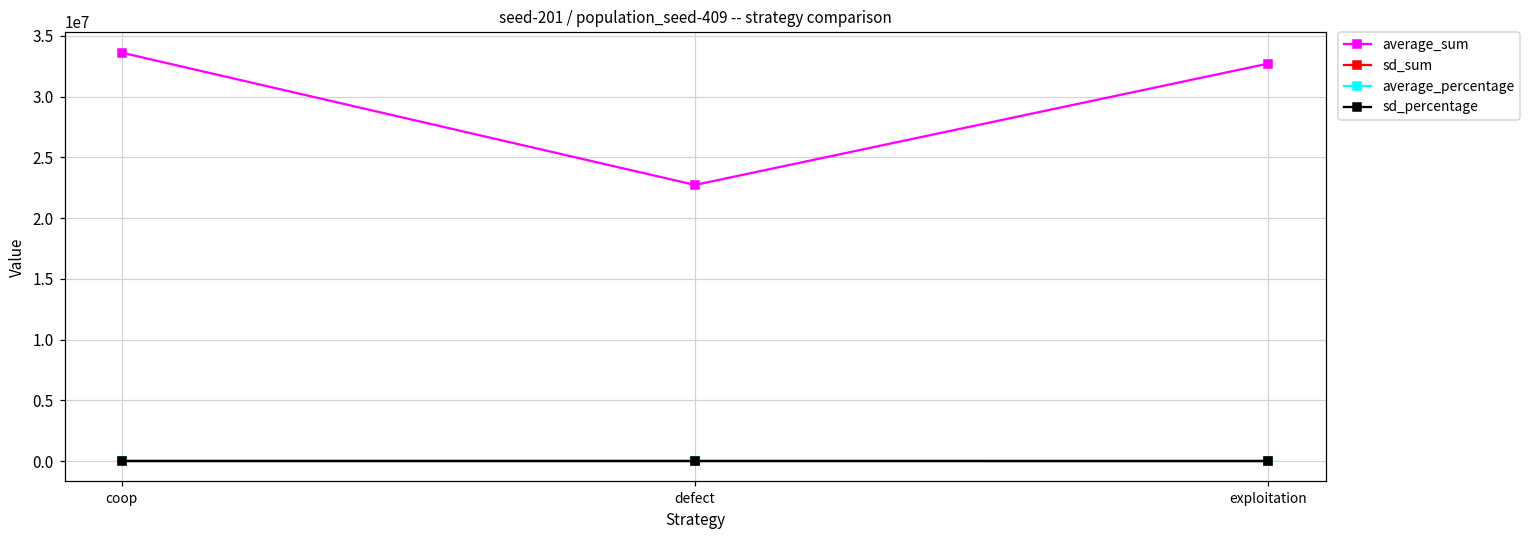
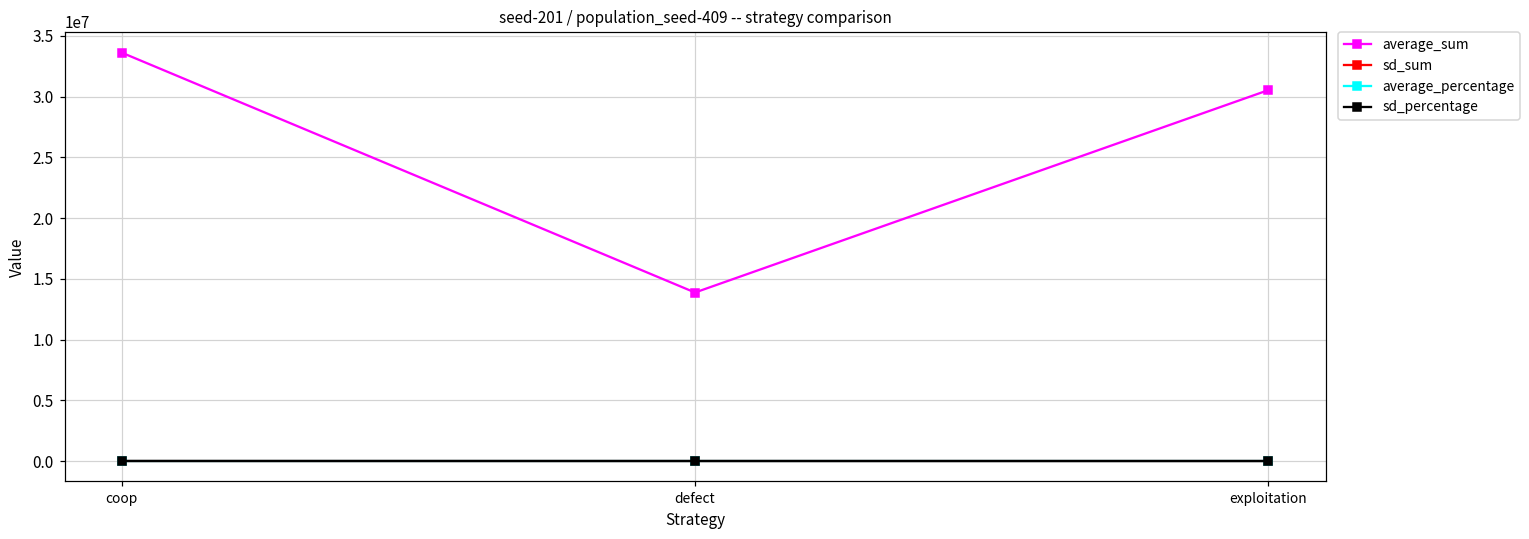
average_sum, defect: 22700000 -> 13900000
average_sum, exploitation: 32700000 -> 30500000
